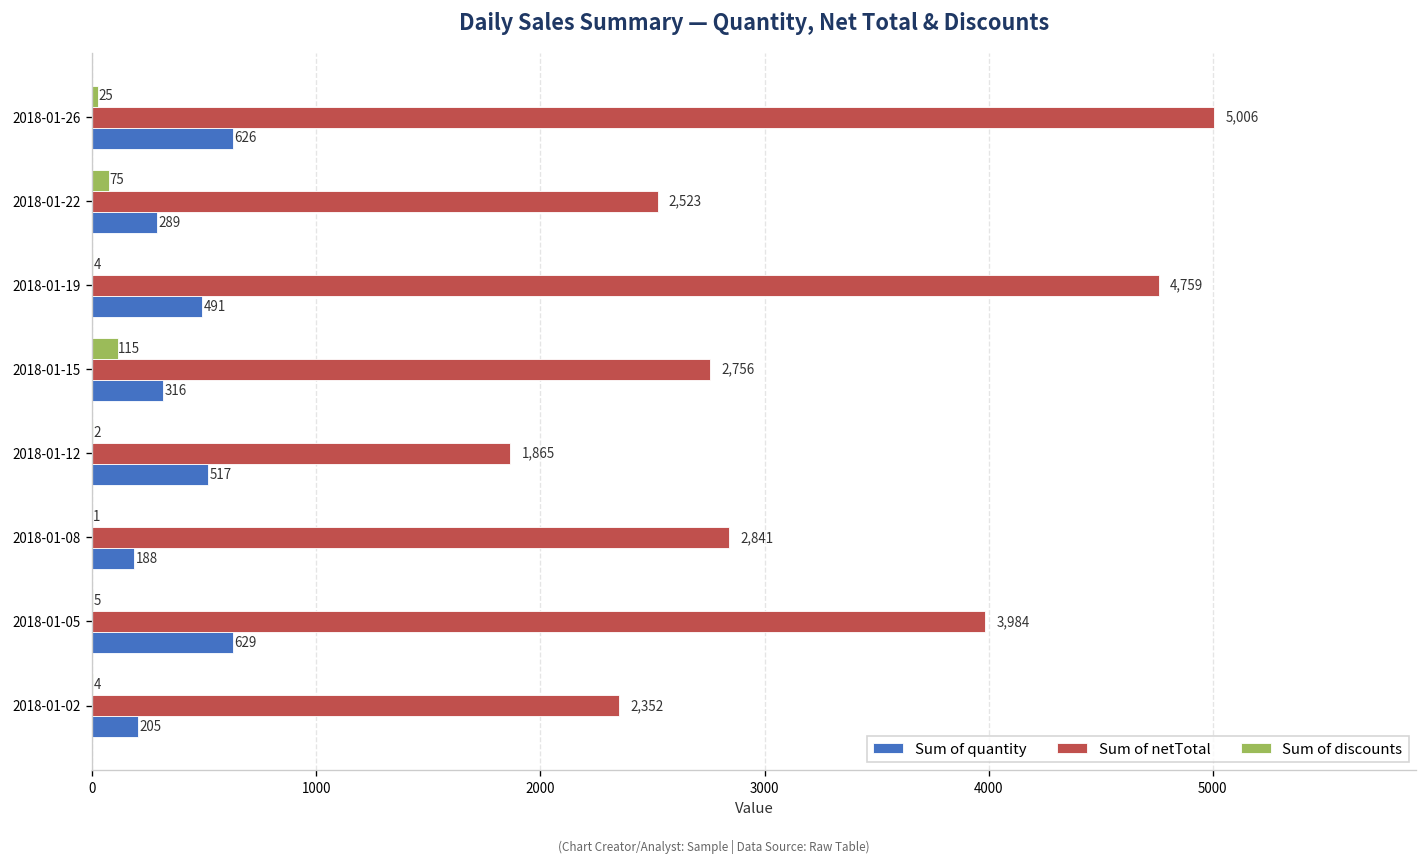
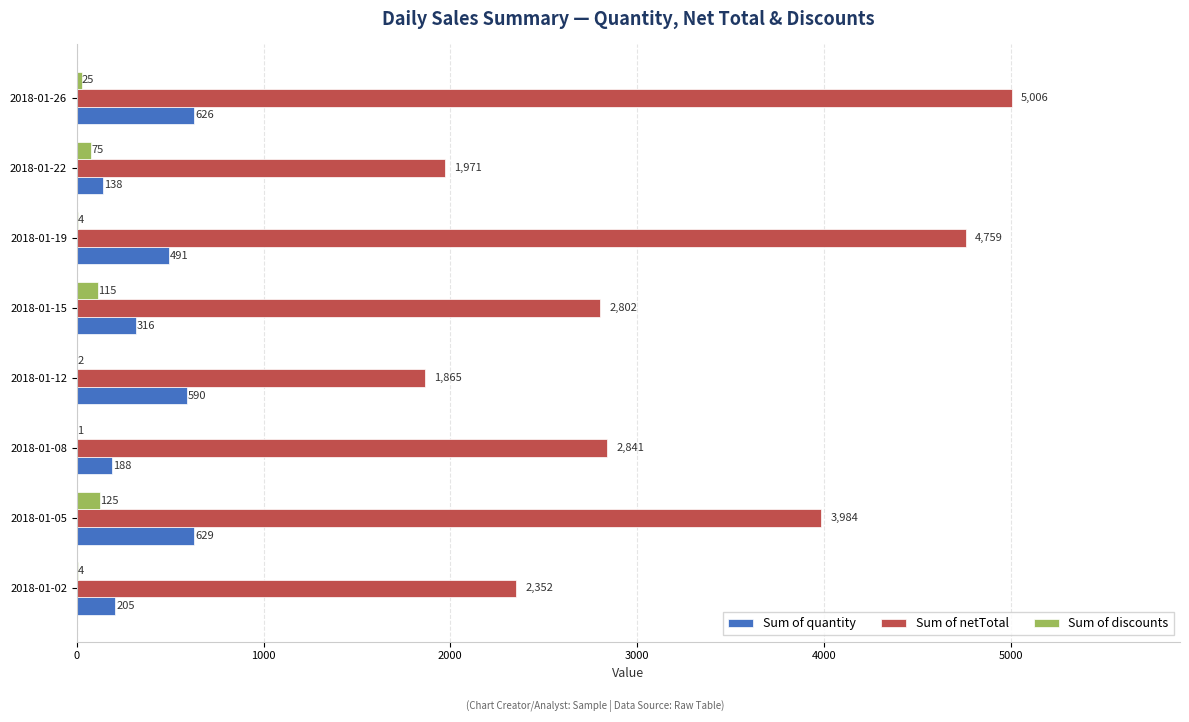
Sum of netTotal, 2018-01-22: 2,523 -> 1,971
Sum of quantity, 2018-01-22: 289 -> 138
Sum of netTotal, 2018-01-15: 2,756 -> 2,802
Sum of quantity, 2018-01-12: 517 -> 590
Sum of discounts, 2018-01-05: 5 -> 125
